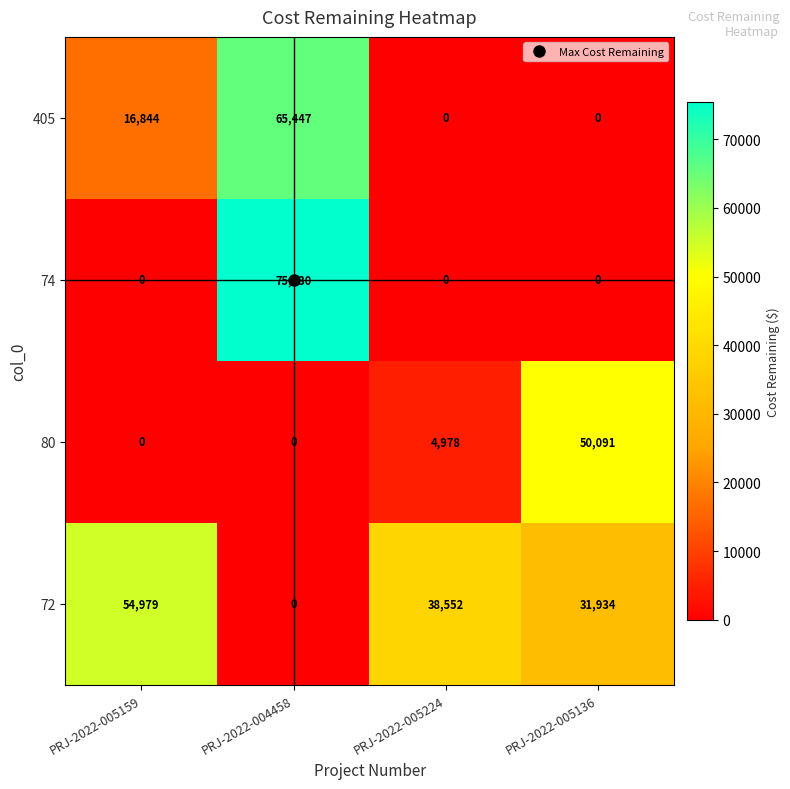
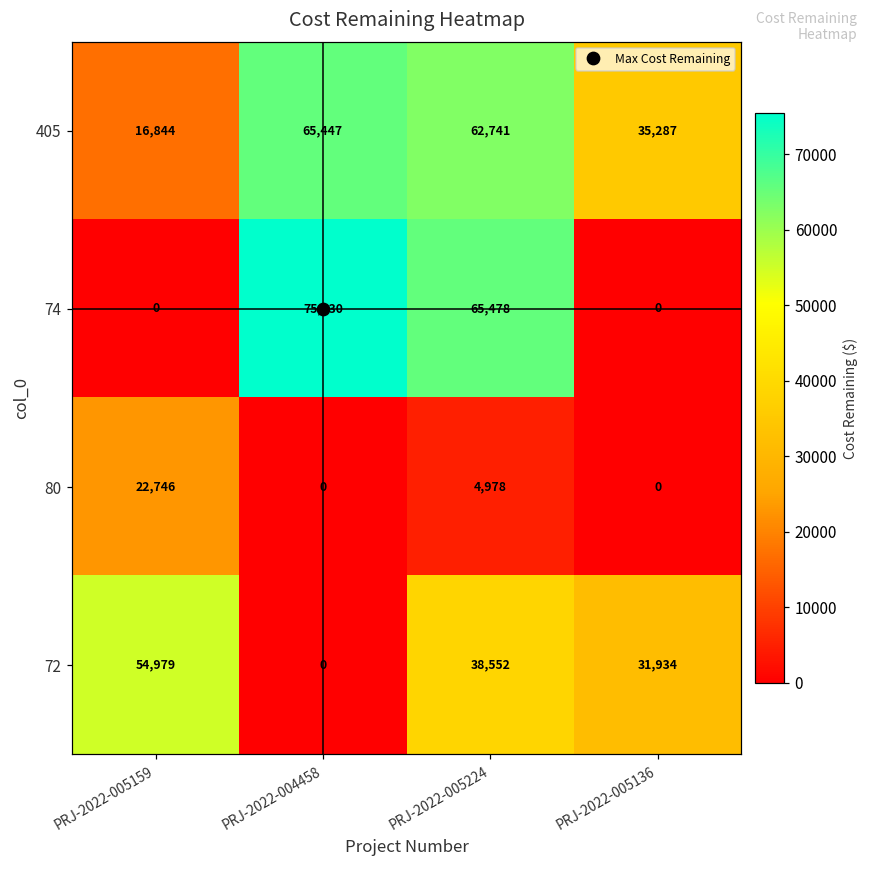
405, PRJ-2022-005224: 0 -> 62,741
405, PRJ-2022-005136: 0 -> 35,287
74, PRJ-2022-005224: 0 -> 65,478
80, PRJ-2022-005159: 0 -> 22,746
80, PRJ-2022-005136: 50,091 -> 0
